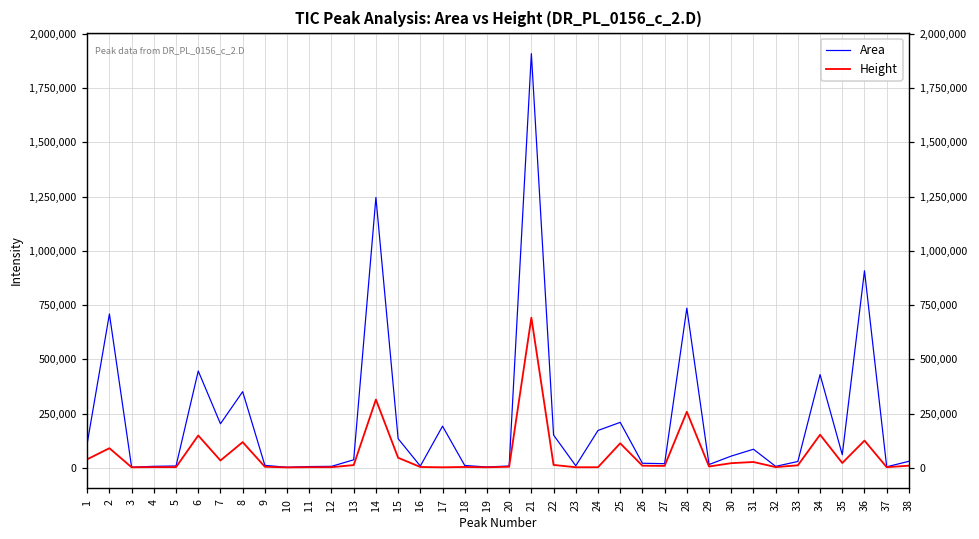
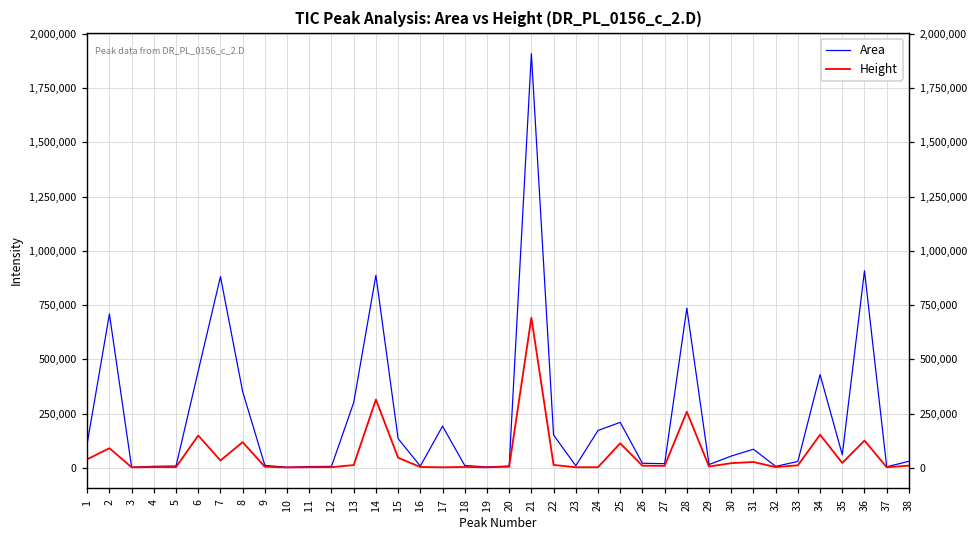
Area, 7: 200,000 -> 880,000
Area, 13: 40,000 -> 300,000
Area, 14: 1,250,000 -> 890,000
